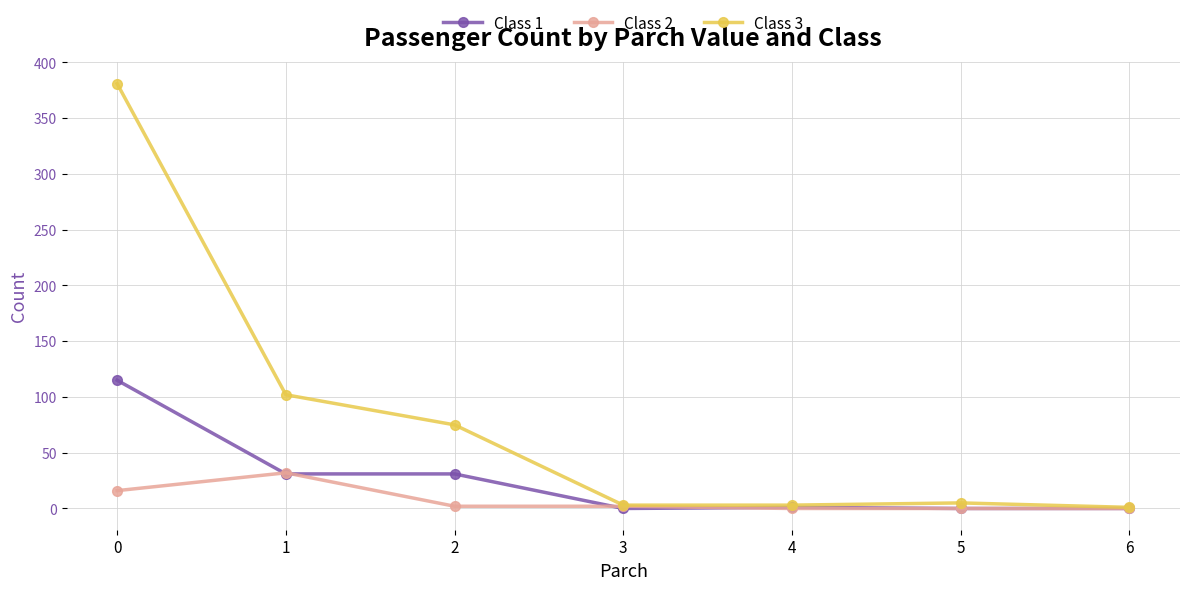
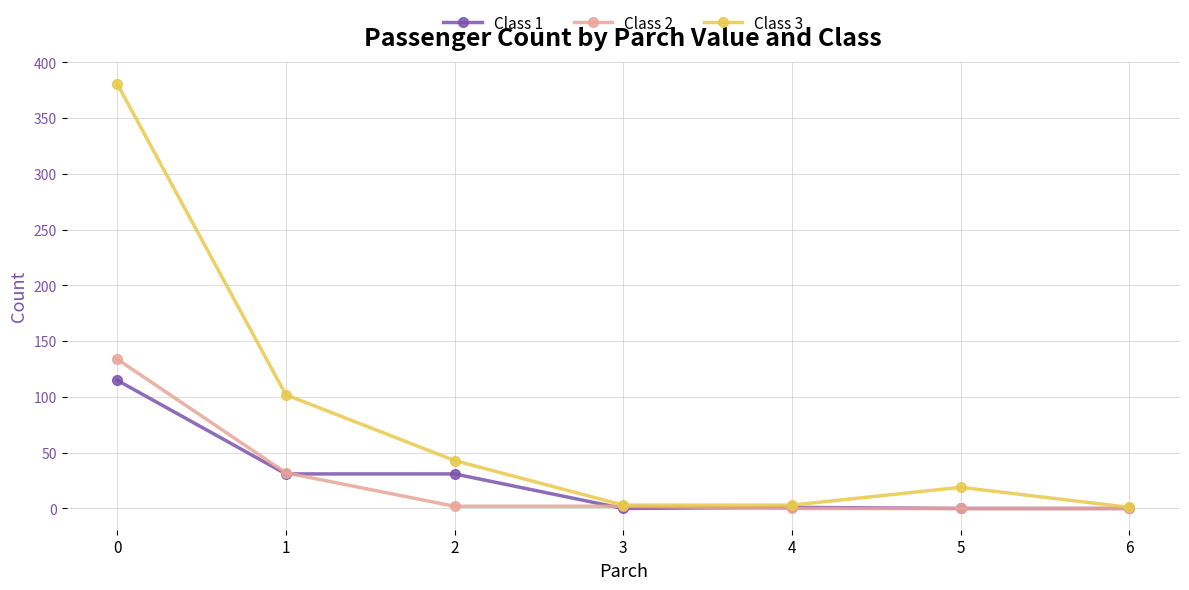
Class 2, 0: 16 -> 134
Class 3, 2: 75 -> 43
Class 3, 5: 5 -> 19
